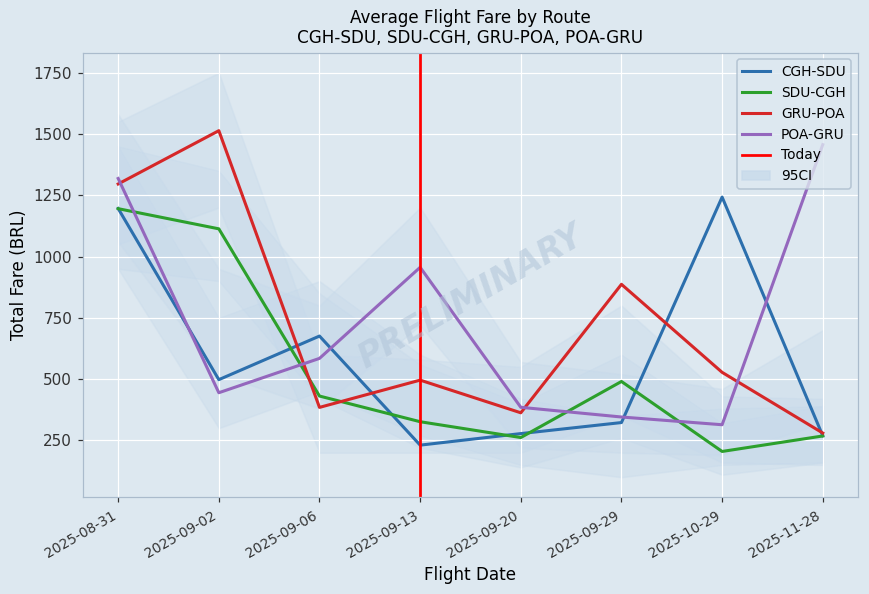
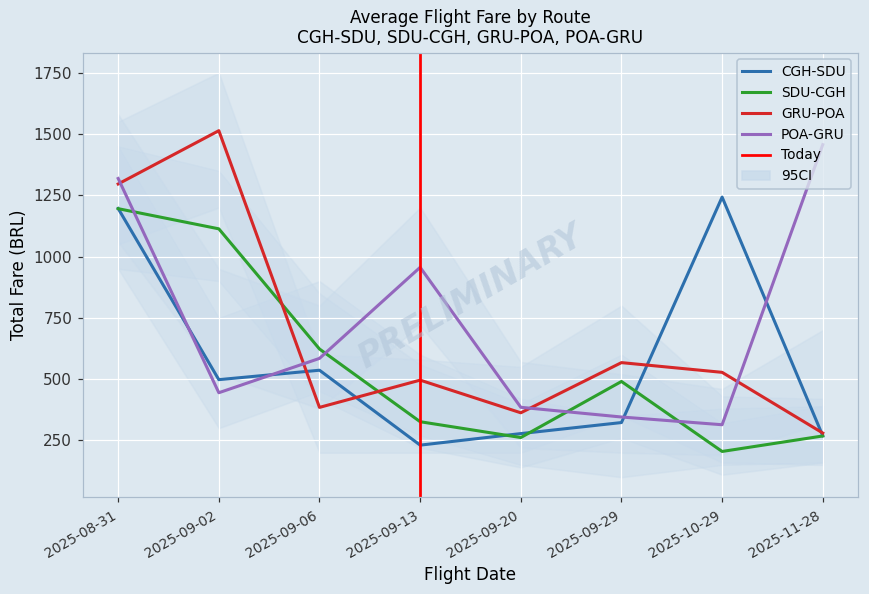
CGH-SDU, 2025-09-06: 680 -> 540
SDU-CGH, 2025-09-06: 430 -> 620
GRU-POA, 2025-09-29: 890 -> 570
